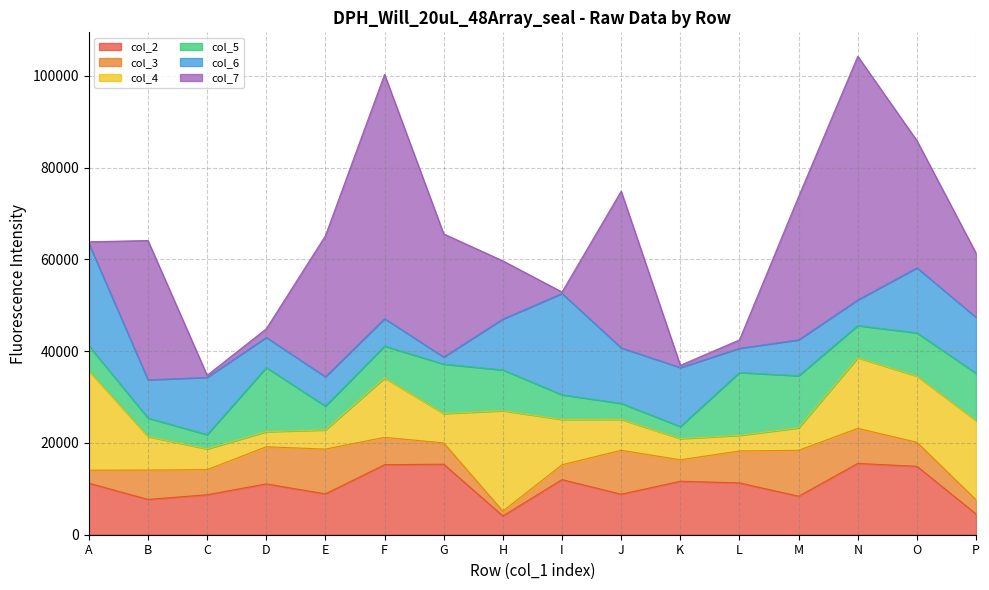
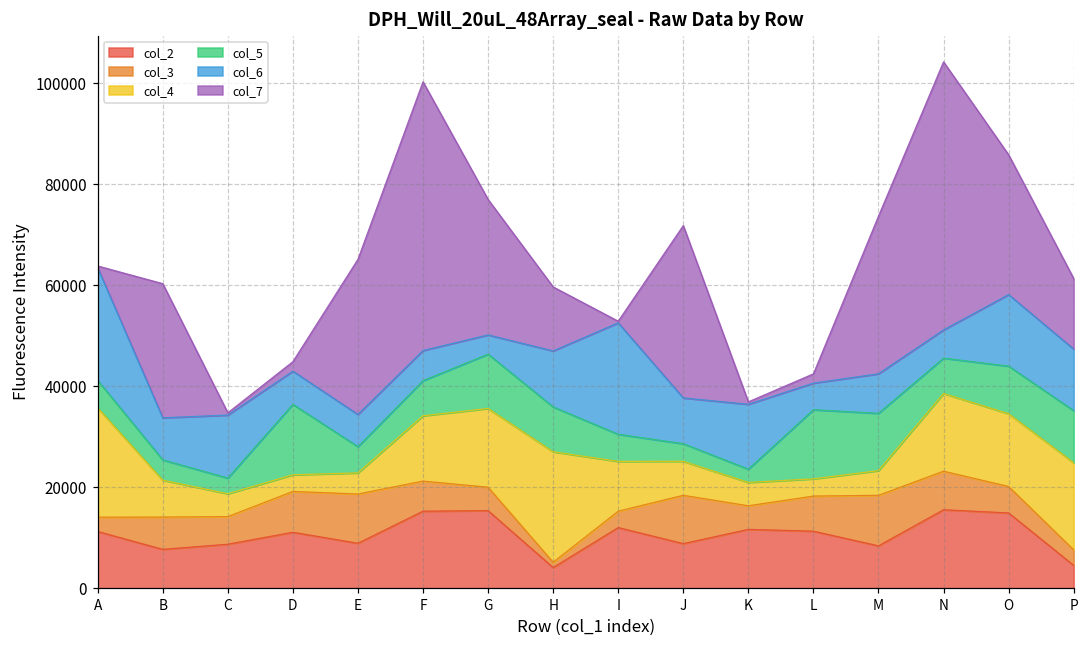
col_7, B: 30000 -> 27000
col_4, G: 6000 -> 16000
col_6, G: 2000 -> 4000
col_6, J: 12000 -> 9000
